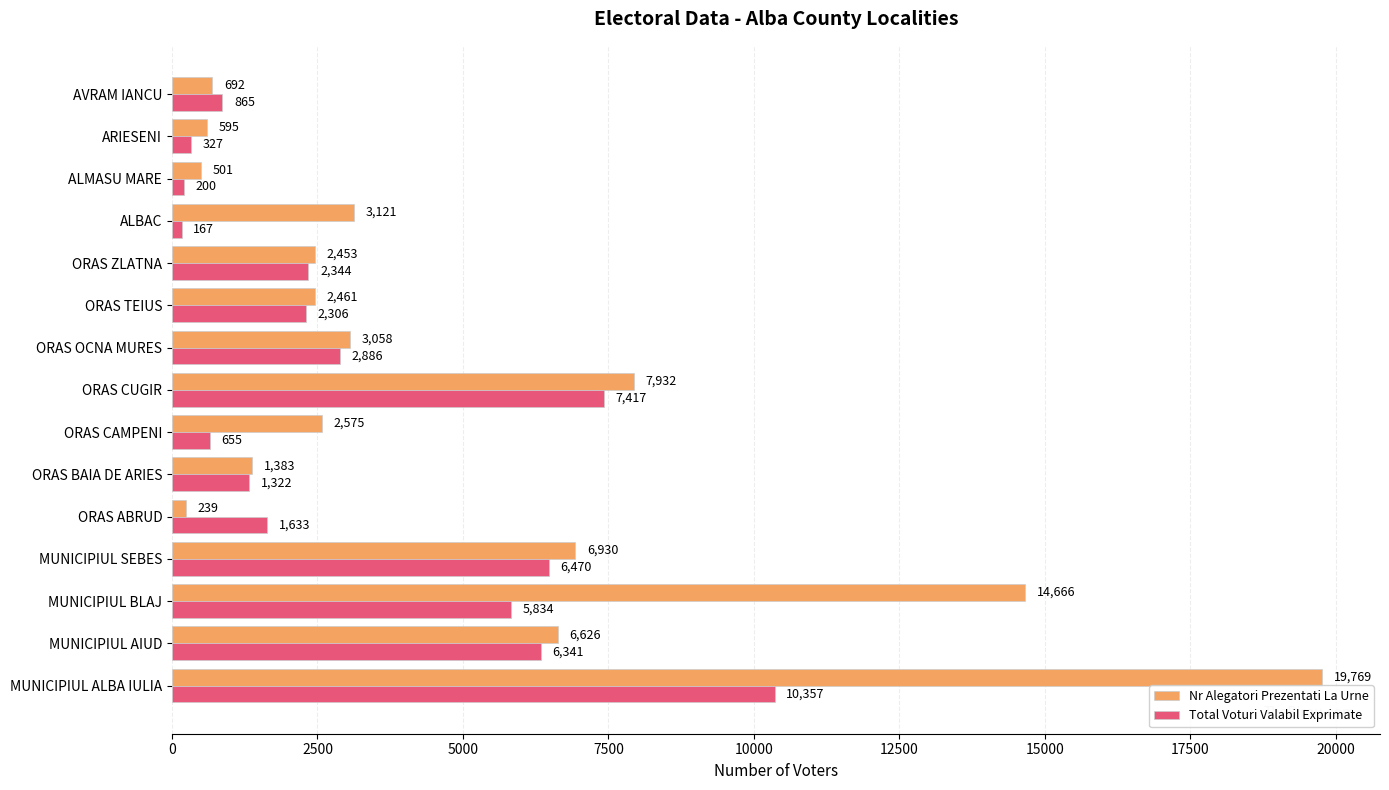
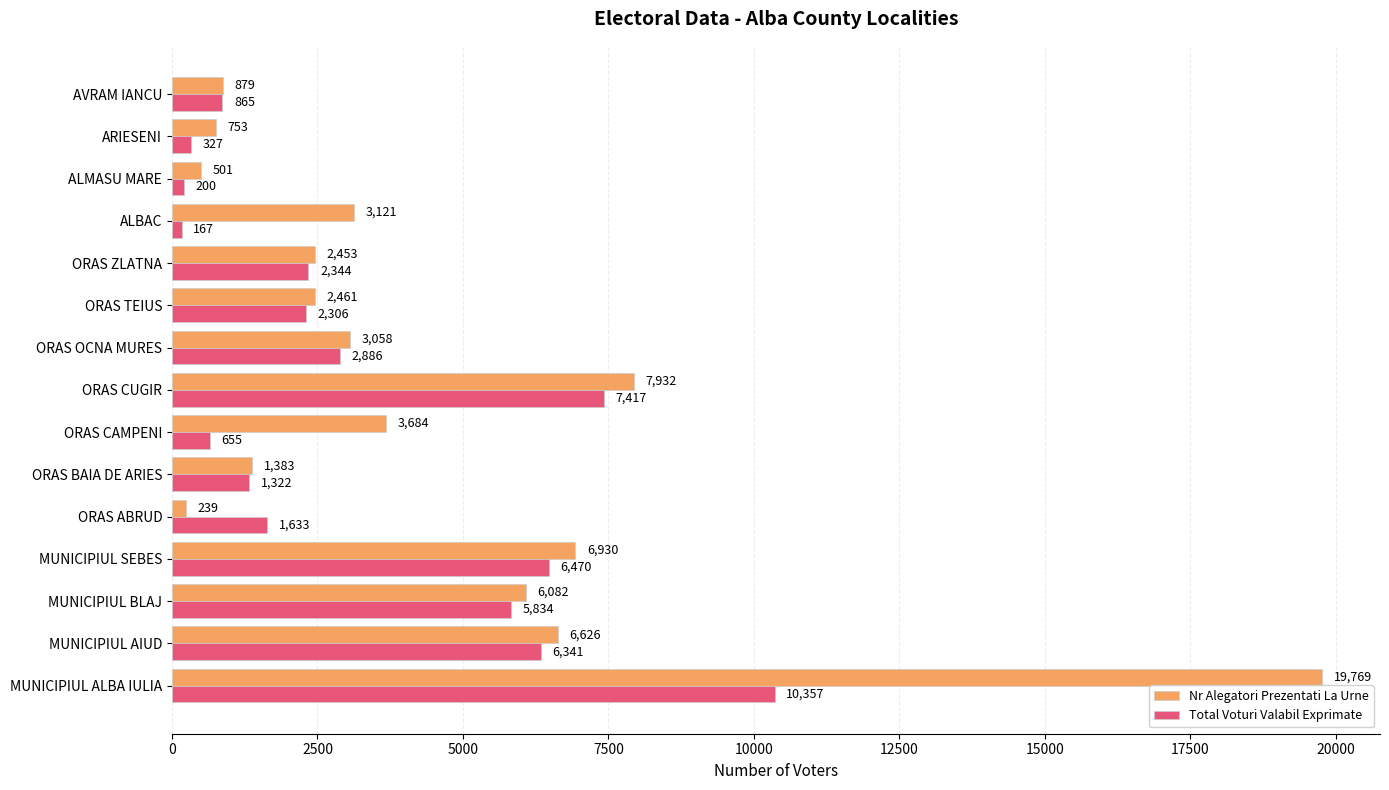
Nr Alegatori Prezentati La Urne, AVRAM IANCU: 692 -> 879
Nr Alegatori Prezentati La Urne, ARIESENI: 595 -> 753
Nr Alegatori Prezentati La Urne, ORAS CAMPENI: 2,575 -> 3,684
Nr Alegatori Prezentati La Urne, MUNICIPIUL BLAJ: 14,666 -> 6,082
